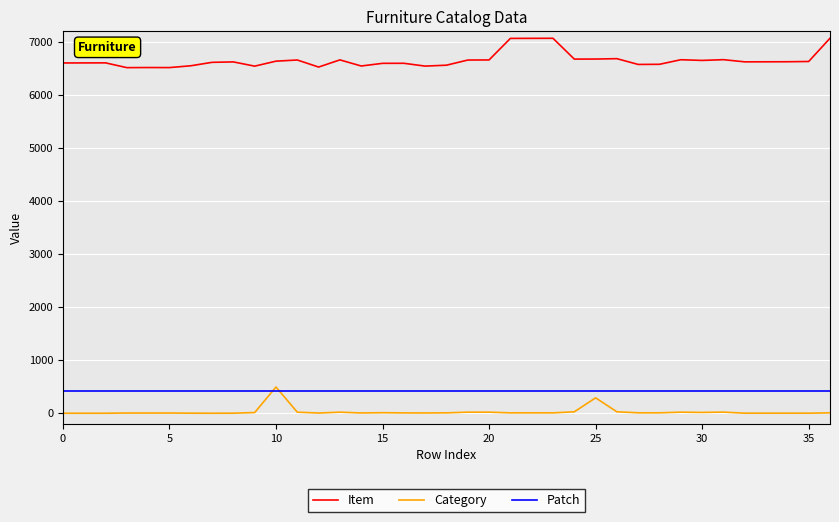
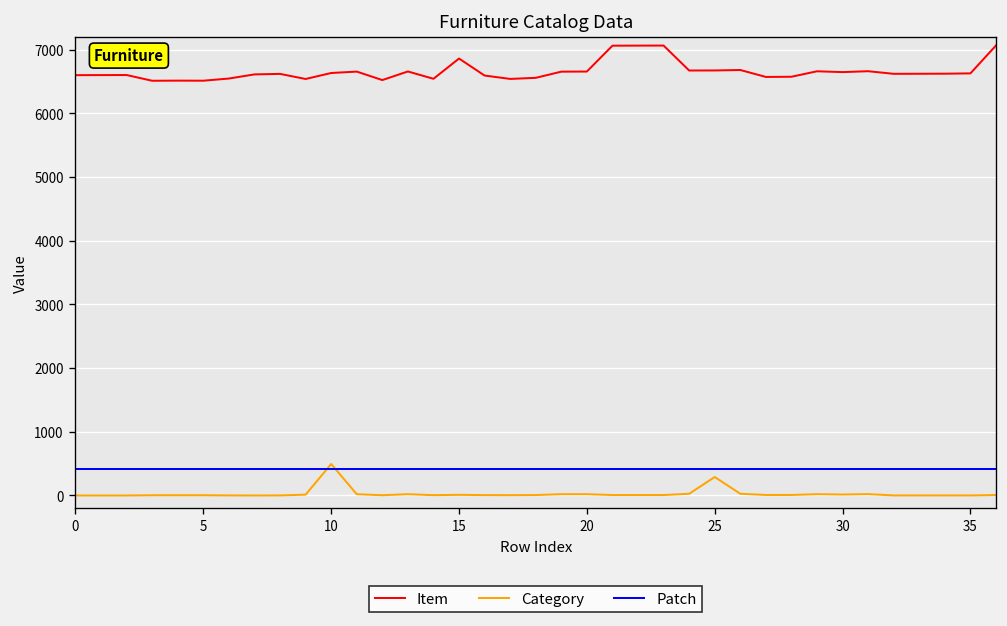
Item, 15: 6600 -> 6900
